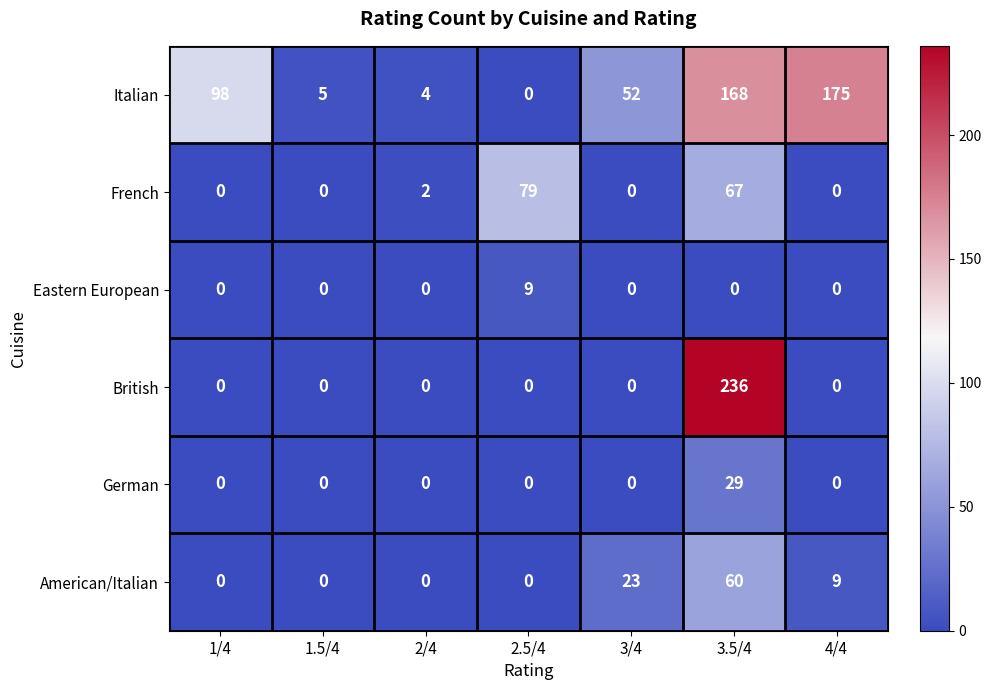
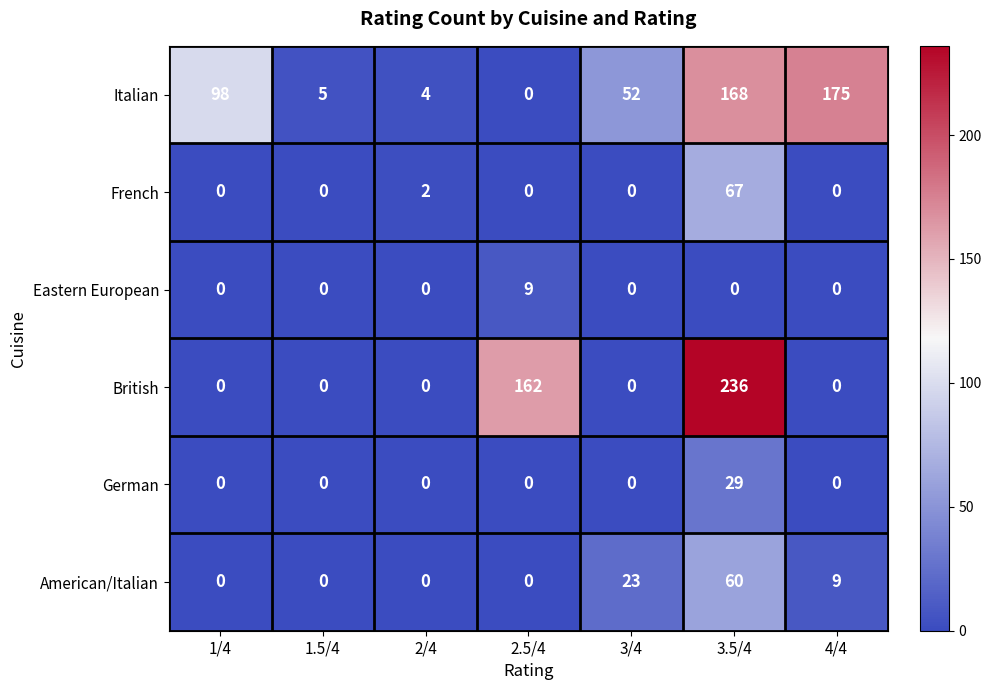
French, 2.5/4: 79 -> 0
British, 2.5/4: 0 -> 162
